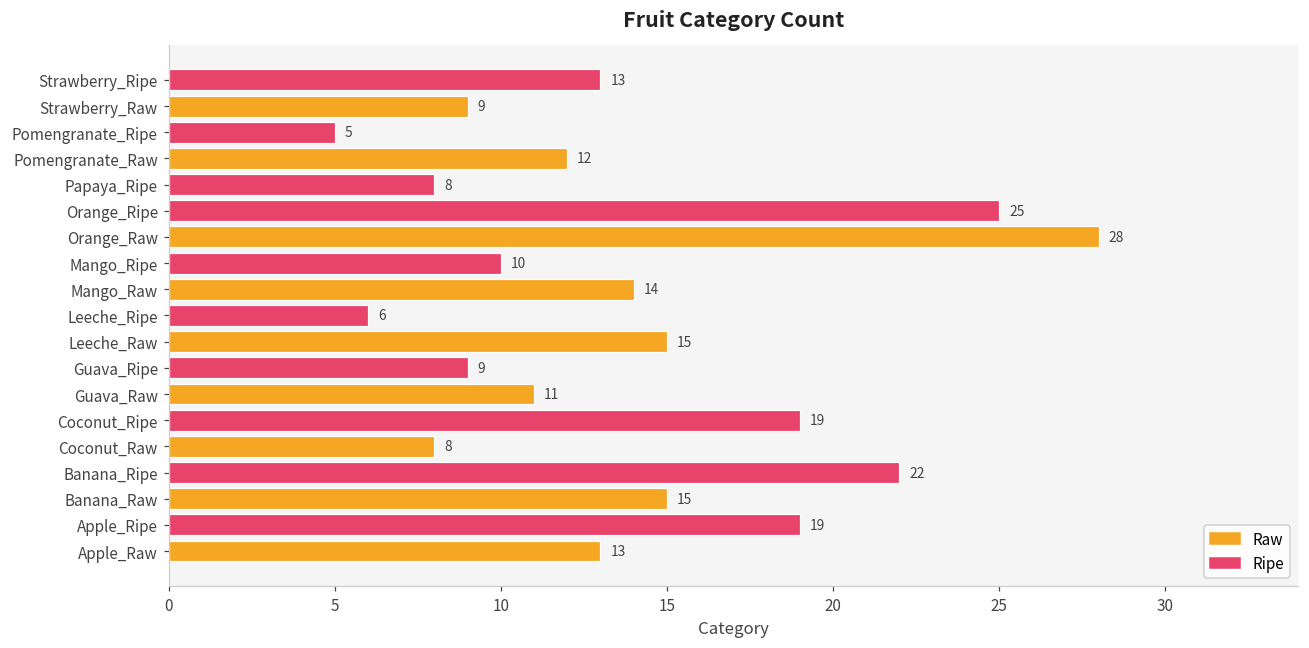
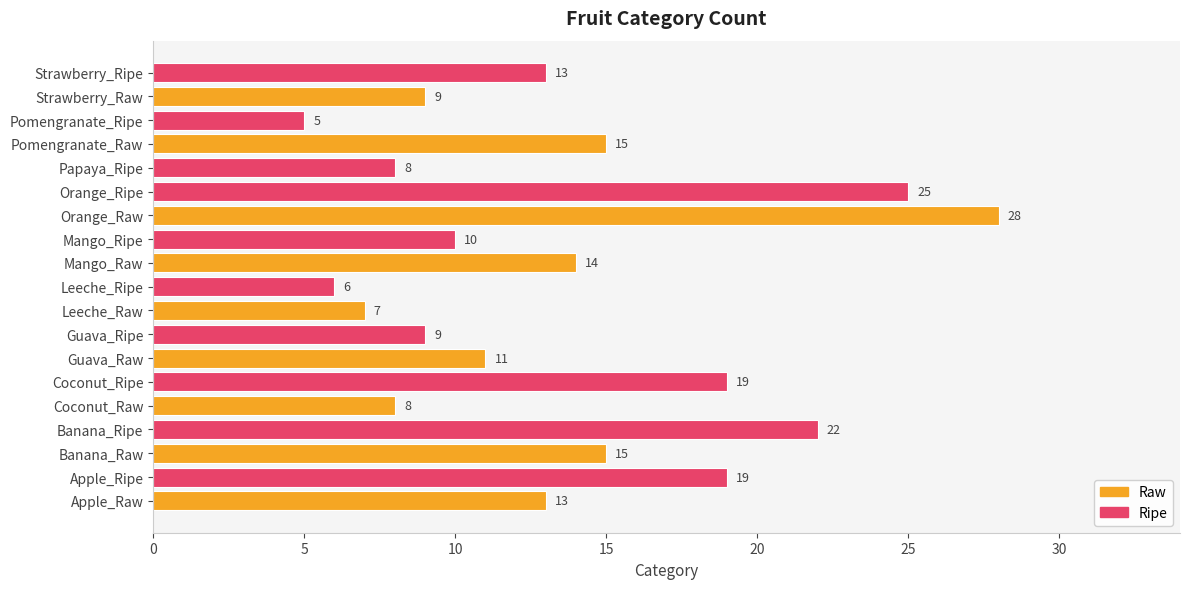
Pomengranate_Raw: 12 -> 15
Leeche_Raw: 15 -> 7
